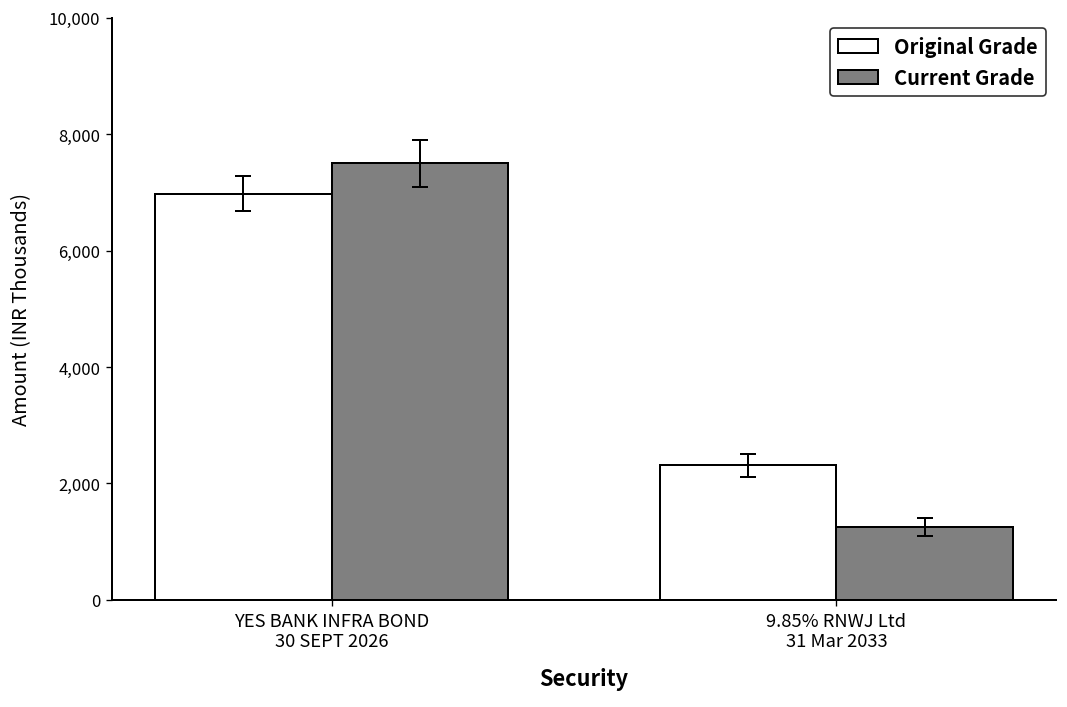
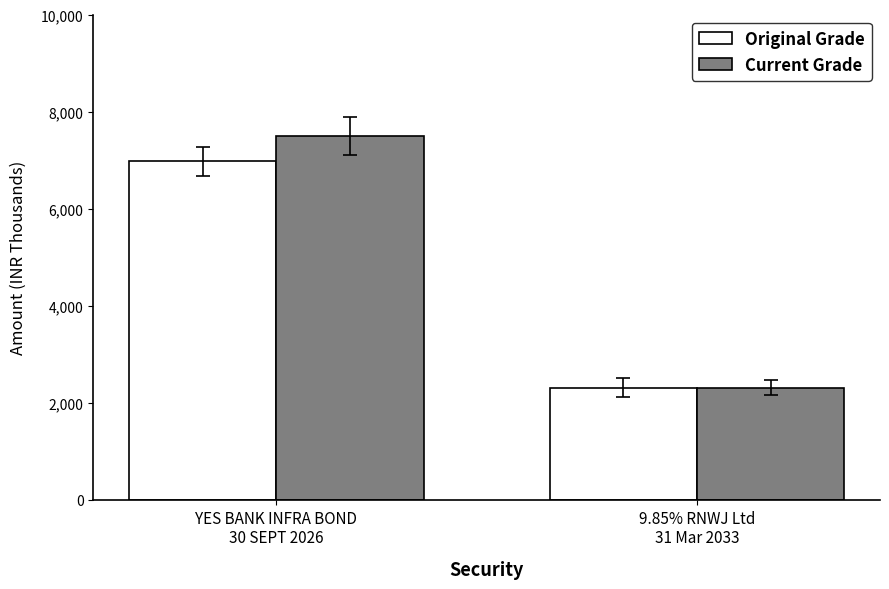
Current Grade, 9.85% RNWJ Ltd 31 Mar 2033: 1,200 -> 2,300
